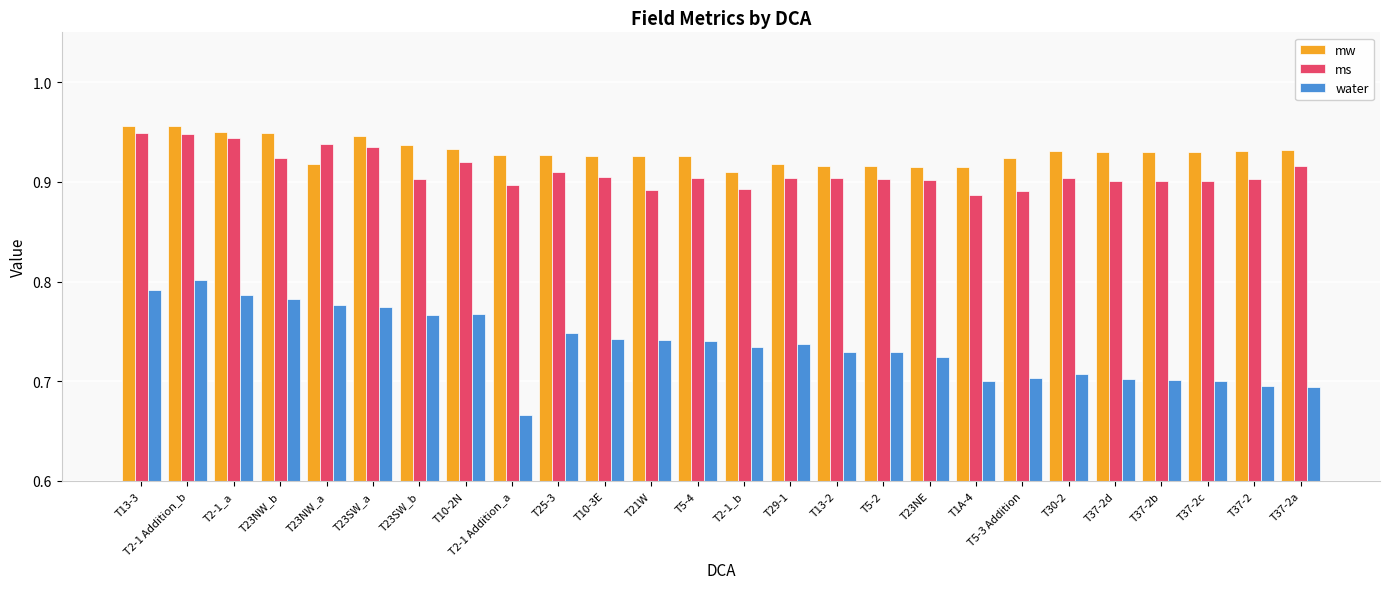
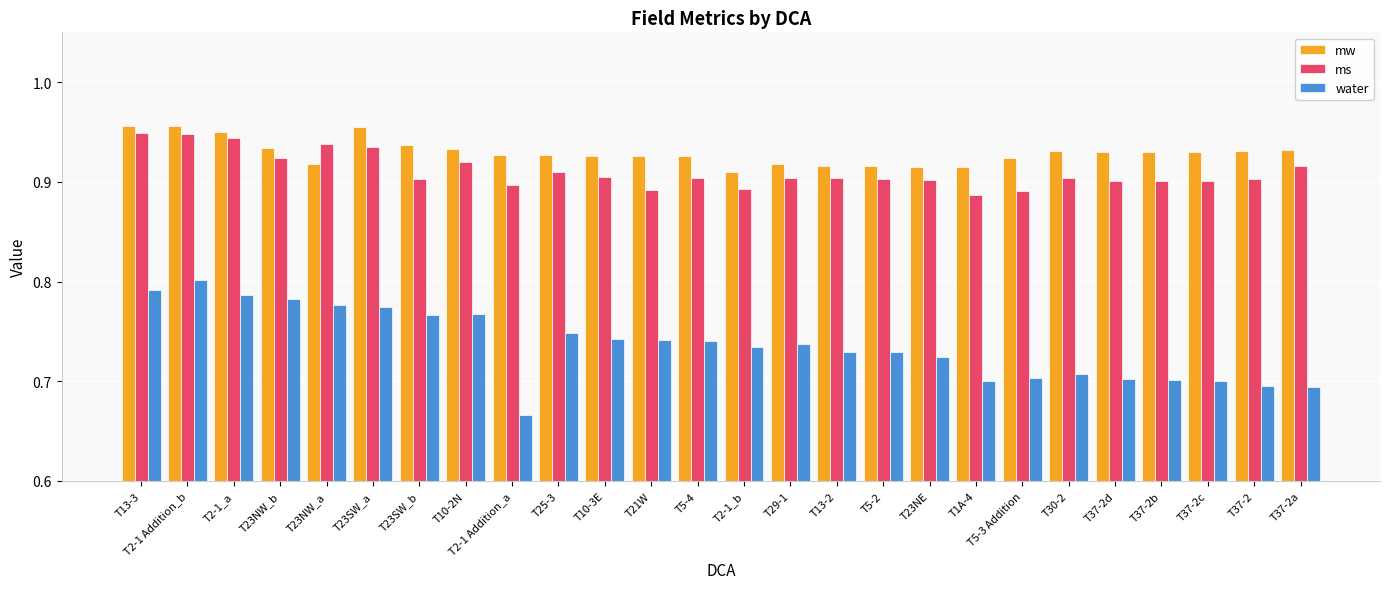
mw, T23NW_b: 0.95 -> 0.93
mw, T23SW_a: 0.946 -> 0.955
